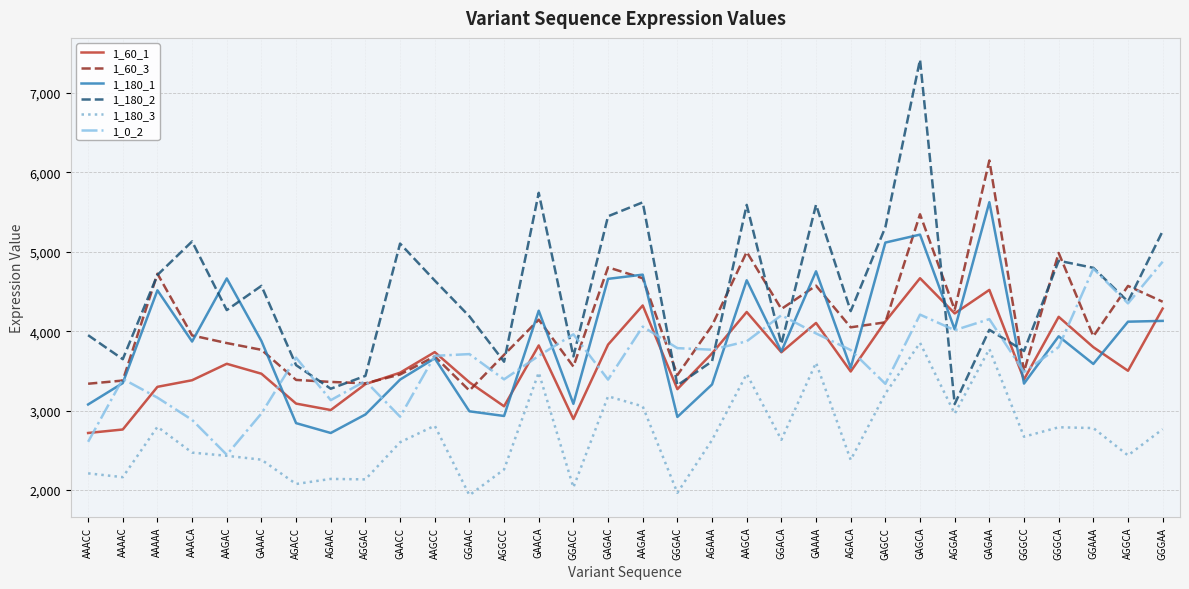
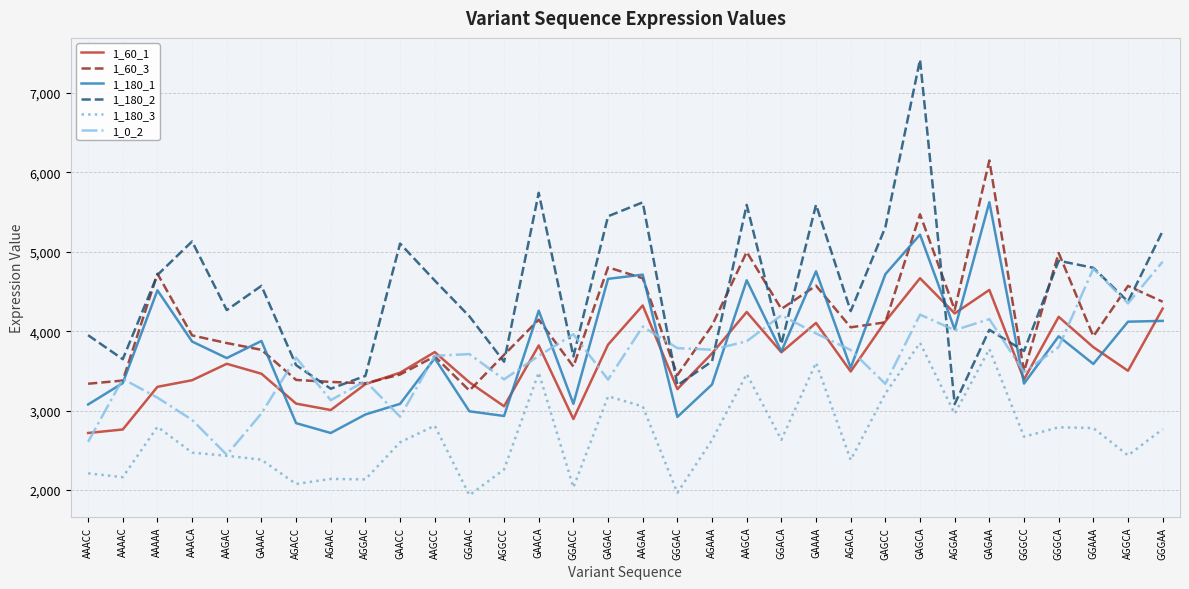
1_180_1, AAGAC: 4,700 -> 3,700
1_180_1, GAACC: 3,400 -> 3,100
1_180_1, GAGCC: 5,100 -> 4,700
